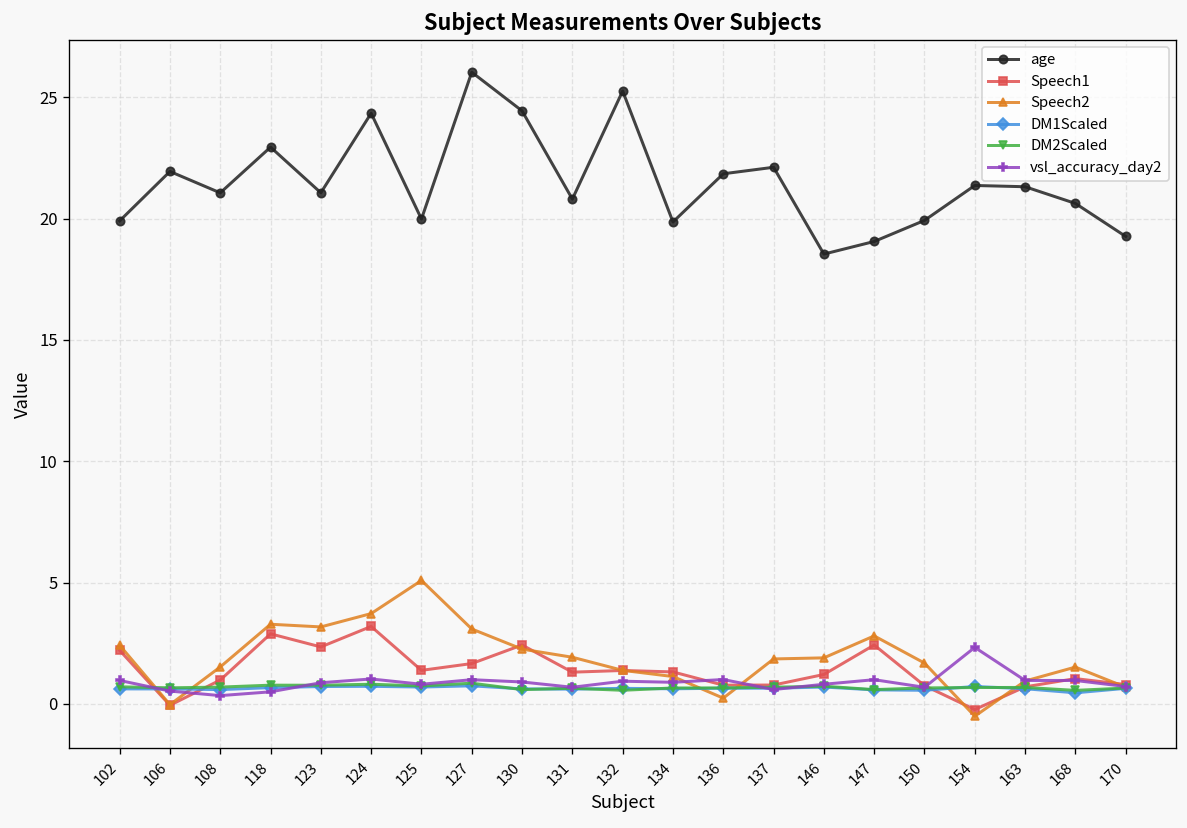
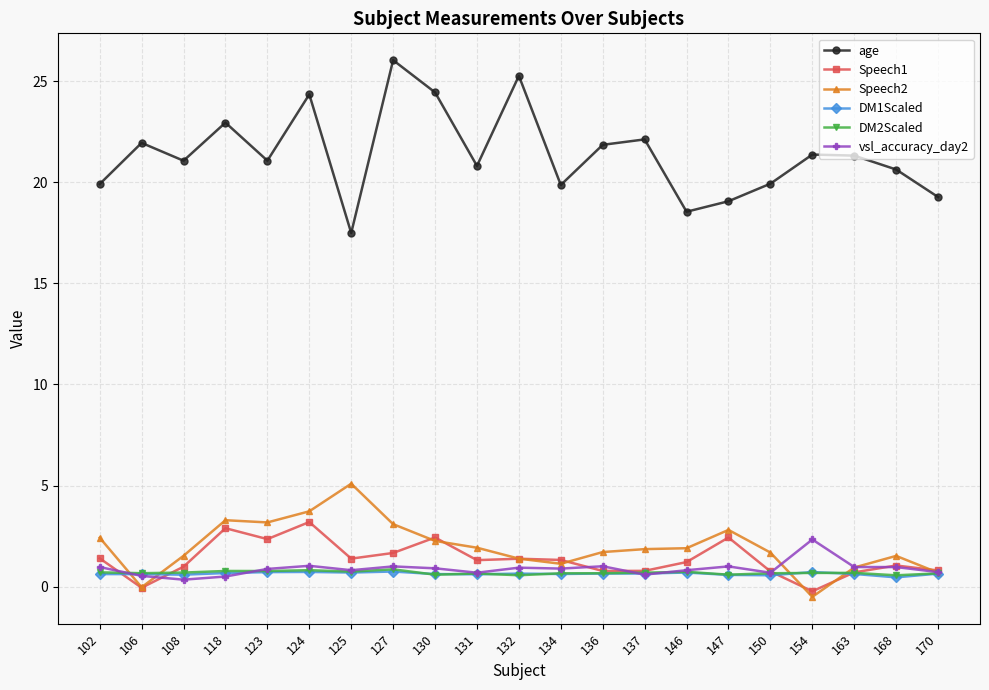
Speech1, 102: 2.2 -> 1.4
age, 125: 20.0 -> 17.5
Speech2, 136: 0.2 -> 1.7
